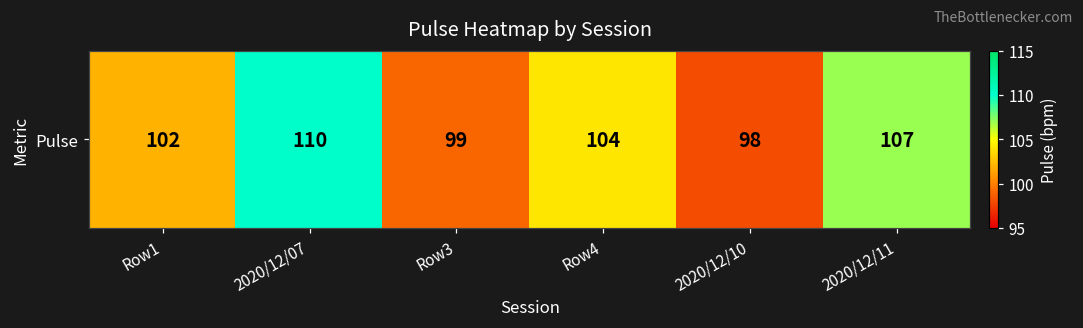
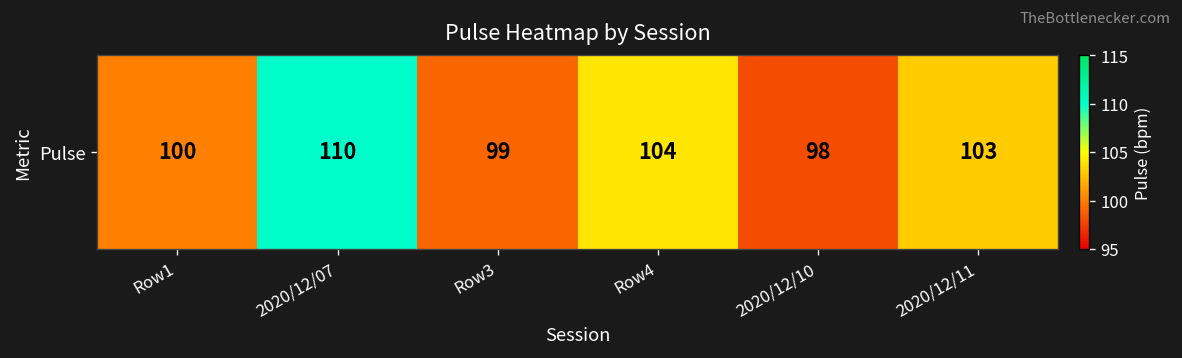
Pulse, Row1: 102 -> 100
Pulse, 2020/12/11: 107 -> 103
